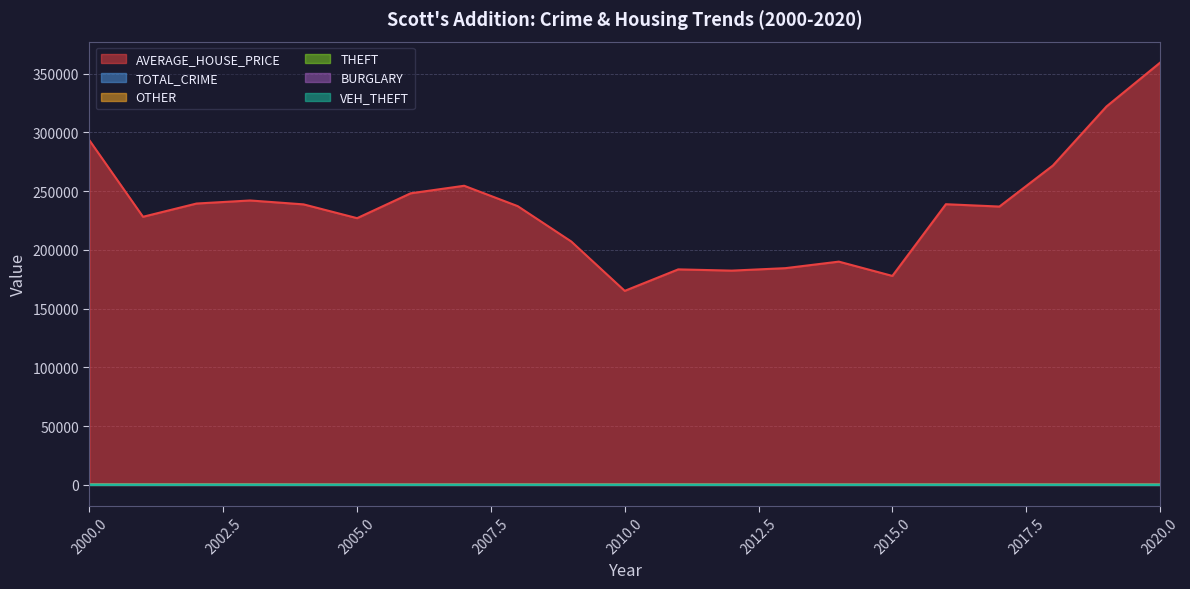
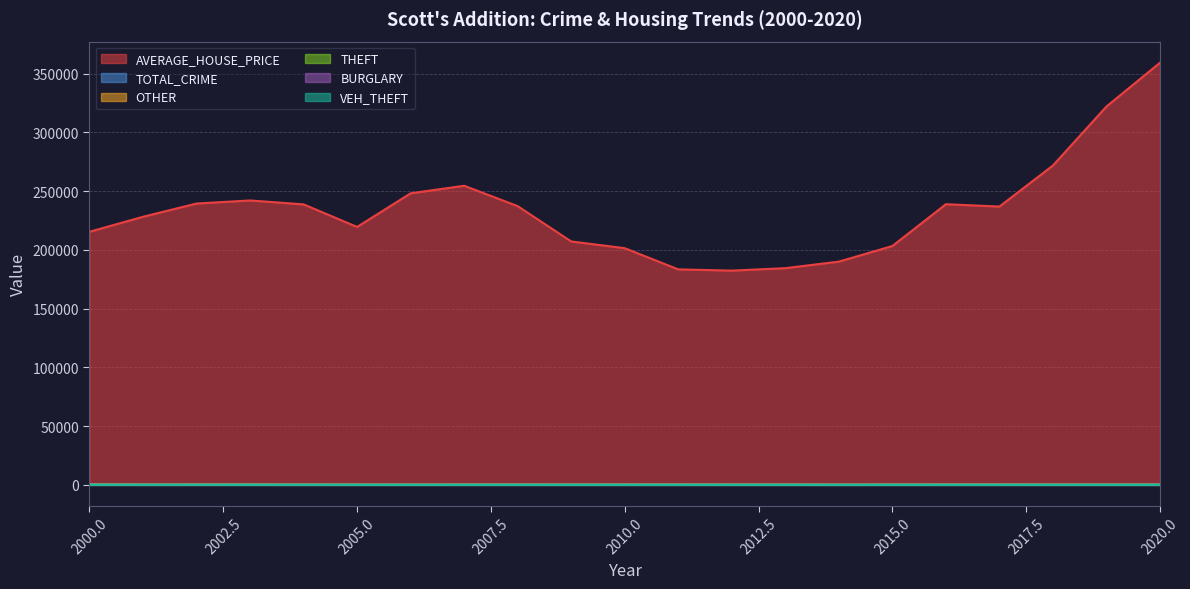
AVERAGE_HOUSE_PRICE, 2000.0: 293000 -> 215000
AVERAGE_HOUSE_PRICE, 2005.0: 227000 -> 219000
AVERAGE_HOUSE_PRICE, 2010.0: 165000 -> 201000
AVERAGE_HOUSE_PRICE, 2015.0: 178000 -> 203000
